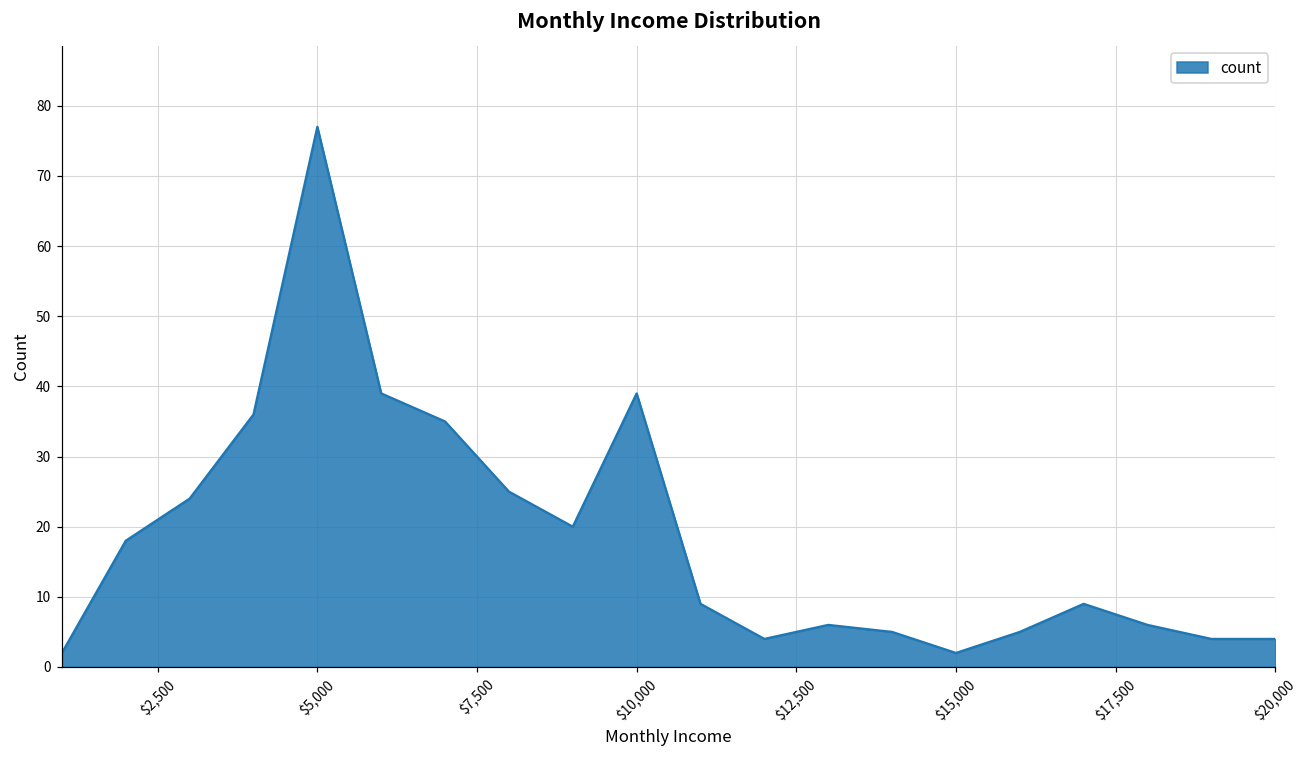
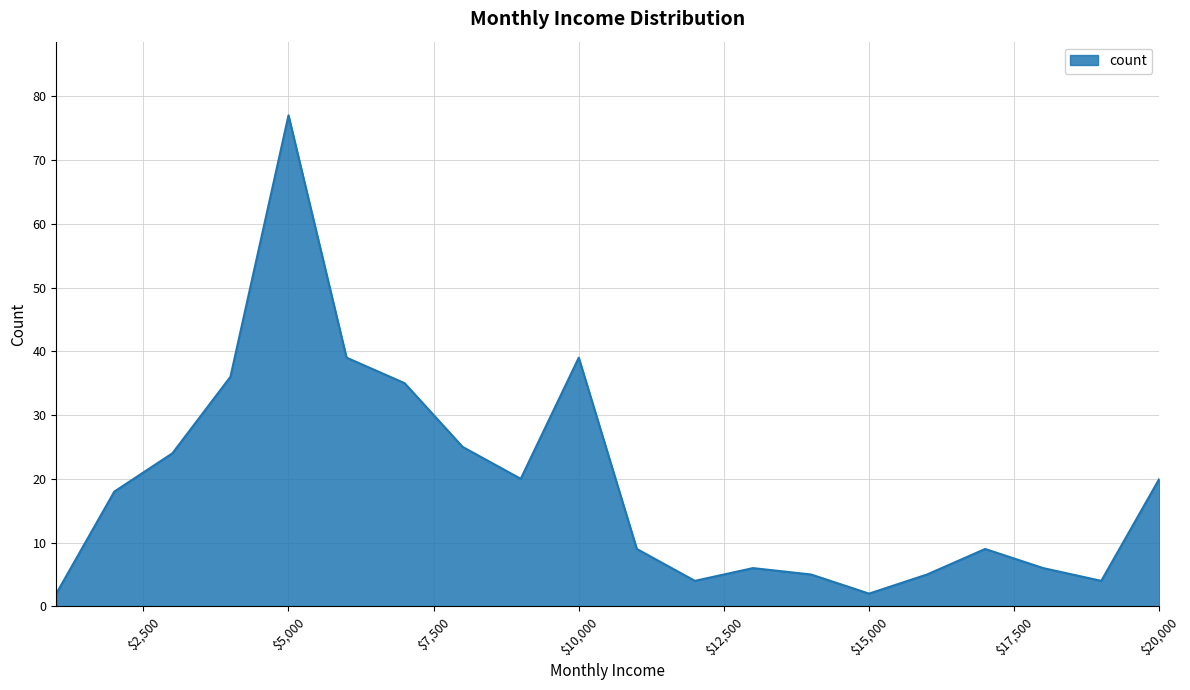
$20,000: 4 -> 20
